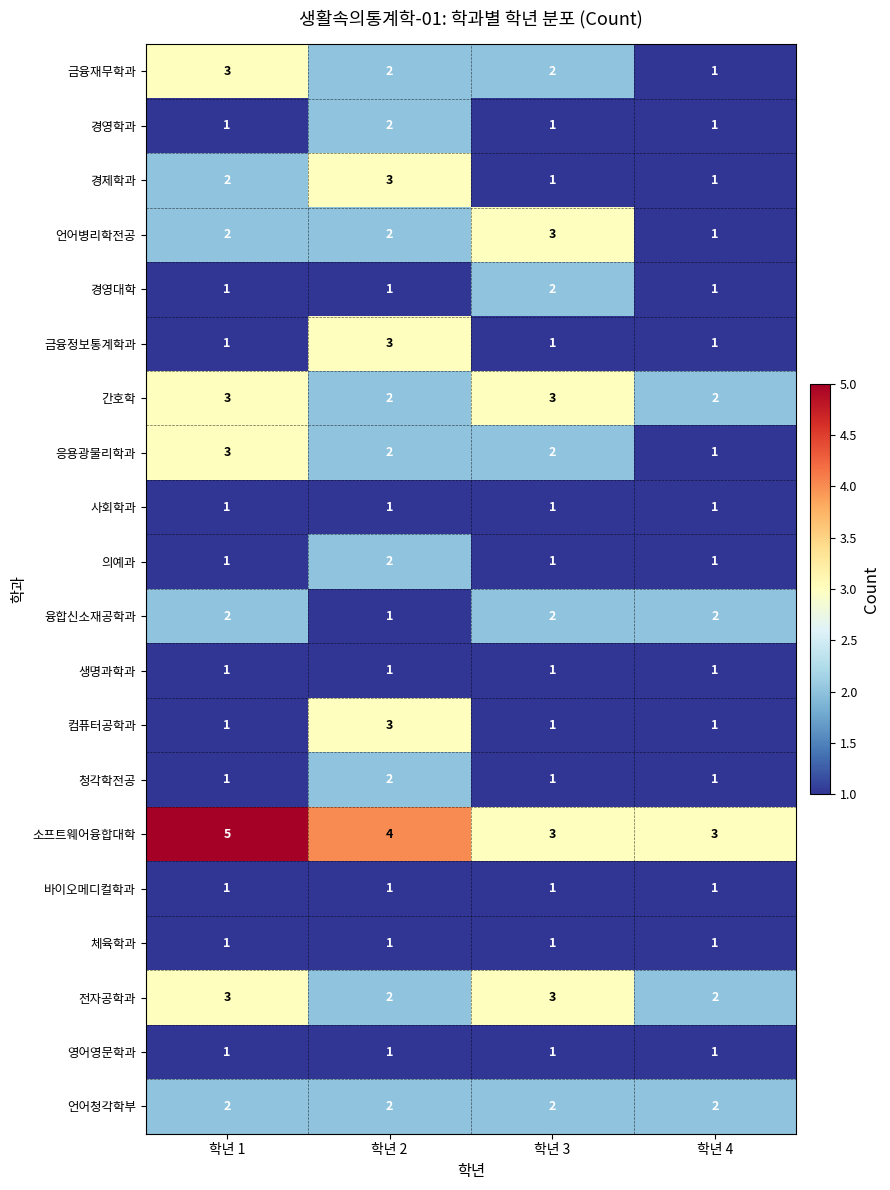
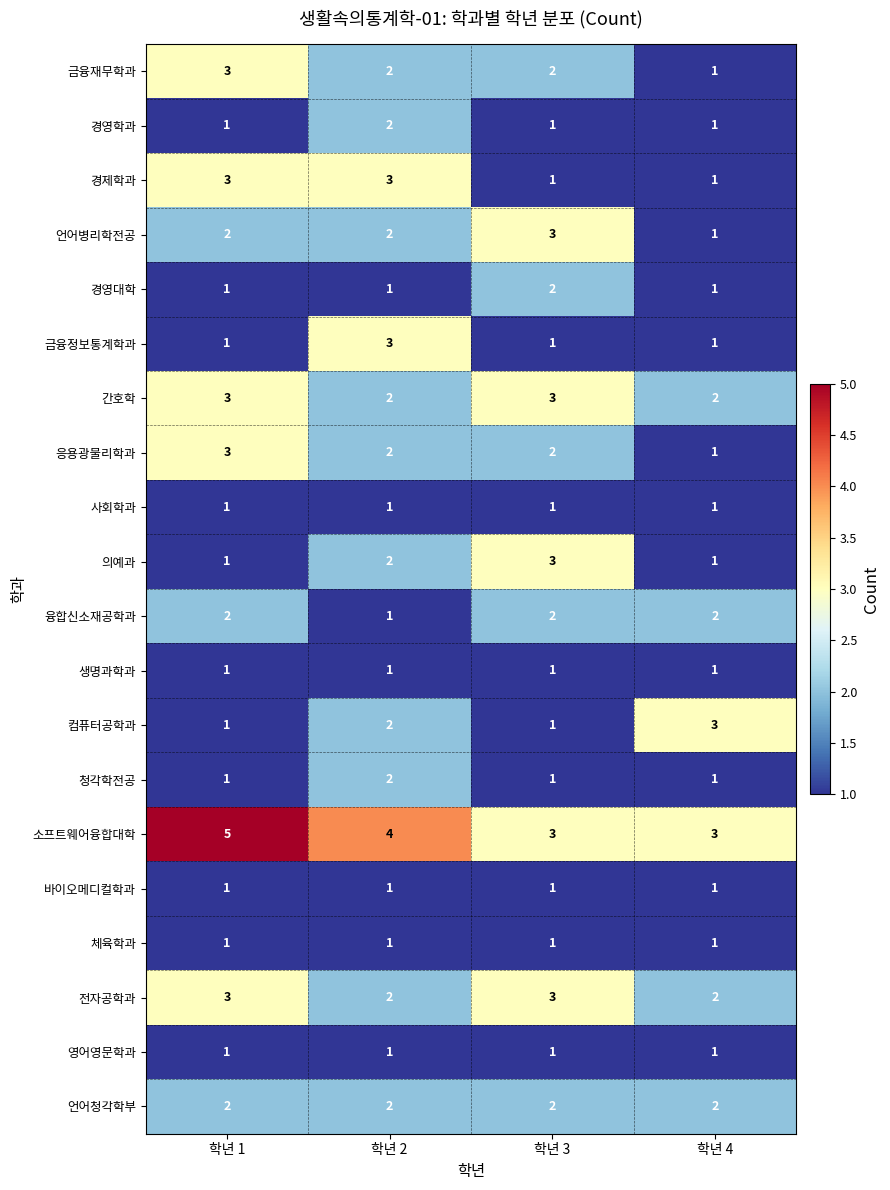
경제학과, 학년 1: 2 -> 3
의예과, 학년 3: 1 -> 3
컴퓨터공학과, 학년 2: 3 -> 2
컴퓨터공학과, 학년 4: 1 -> 3
